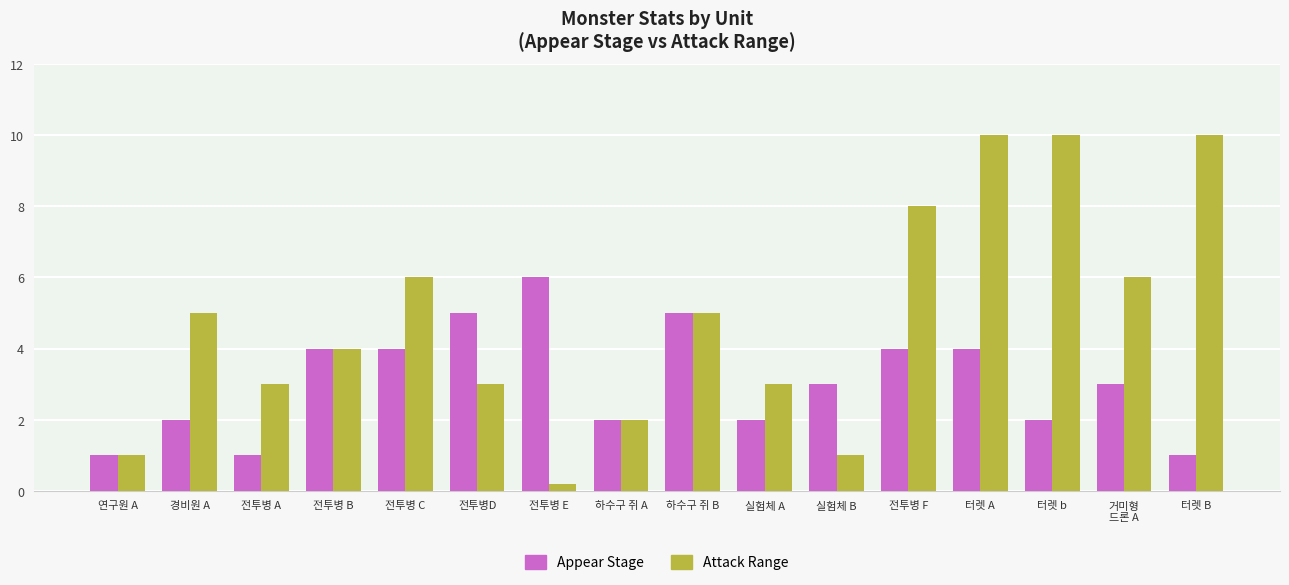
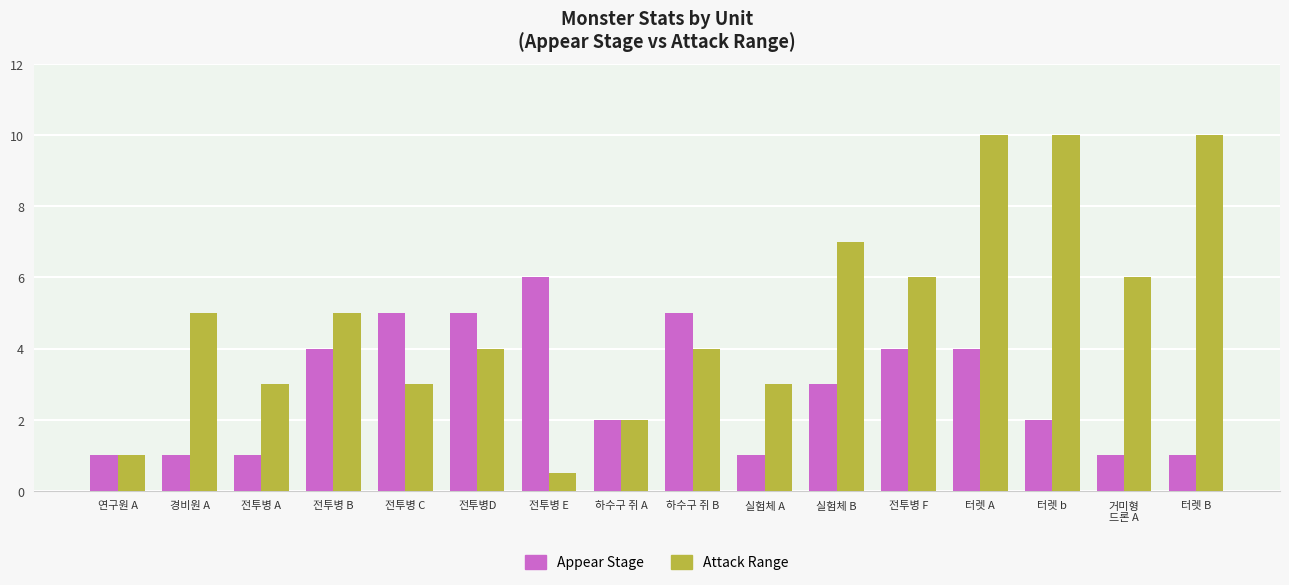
Appear Stage, 경비원 A: 2 -> 1
Attack Range, 전투병 B: 4 -> 5
Appear Stage, 전투병 C: 4 -> 5
Attack Range, 전투병 C: 6 -> 3
Attack Range, 전투병D: 3 -> 4
Attack Range, 전투병 E: 0.2 -> 0.5
Attack Range, 하수구 쥐 B: 5 -> 4
Appear Stage, 실험체 A: 2 -> 1
Attack Range, 실험체 B: 1 -> 7
Attack Range, 전투병 F: 8 -> 6
Appear Stage, 거미형 드론 A: 3 -> 1
